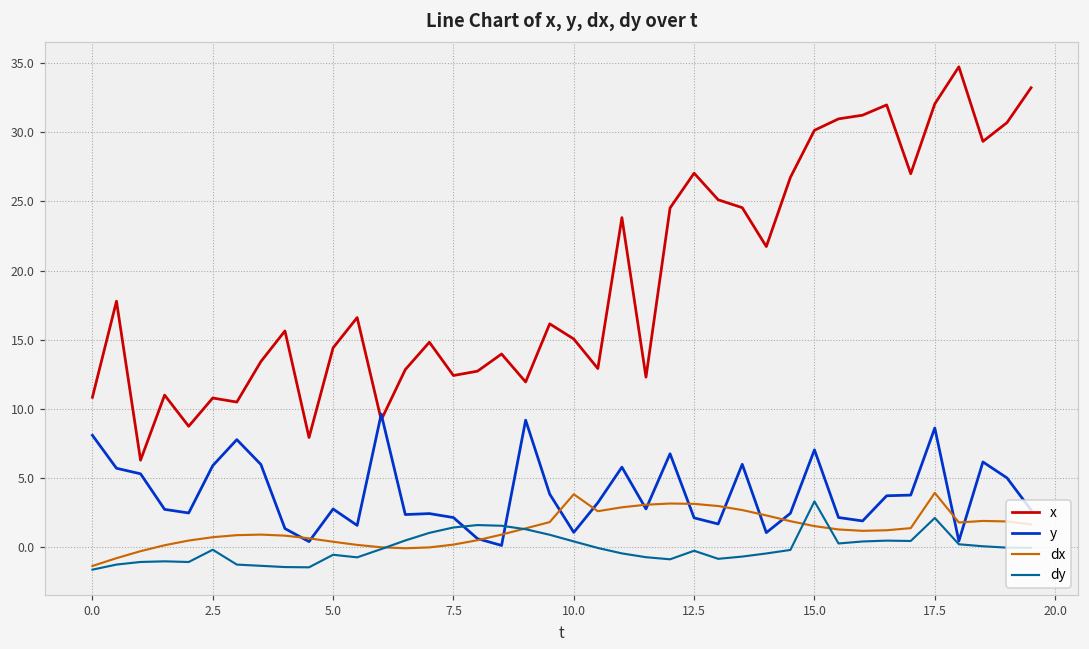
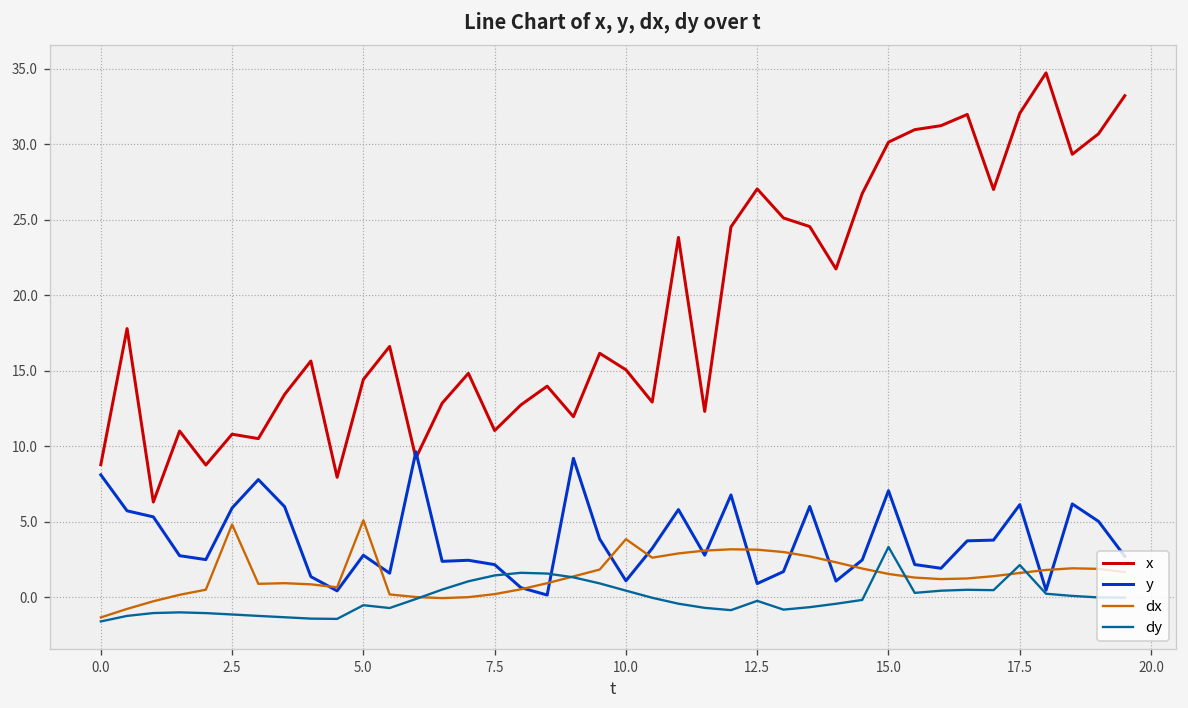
x, 0.0: 10.8 -> 8.8
dx, 2.5: 0.7 -> 4.8
dy, 2.5: -0.2 -> -1.1
dx, 5.0: 0.4 -> 5.1
x, 7.5: 12.4 -> 11.0
y, 12.5: 2.1 -> 0.9
y, 17.5: 8.6 -> 6.1
dx, 17.5: 3.9 -> 1.6
